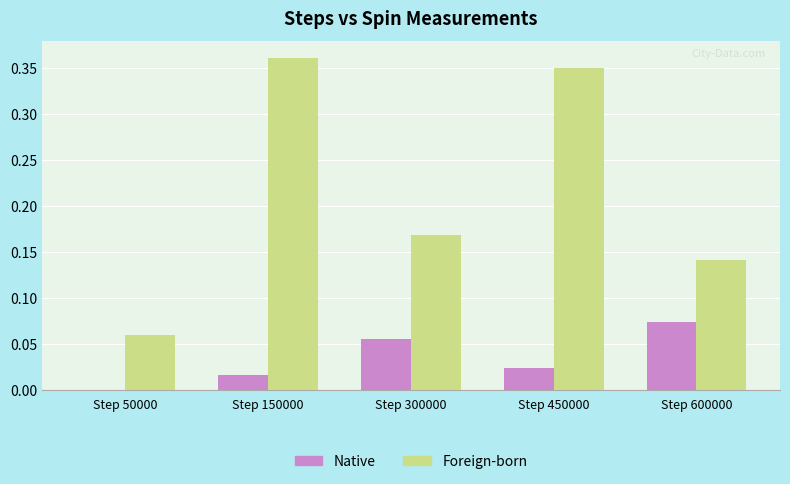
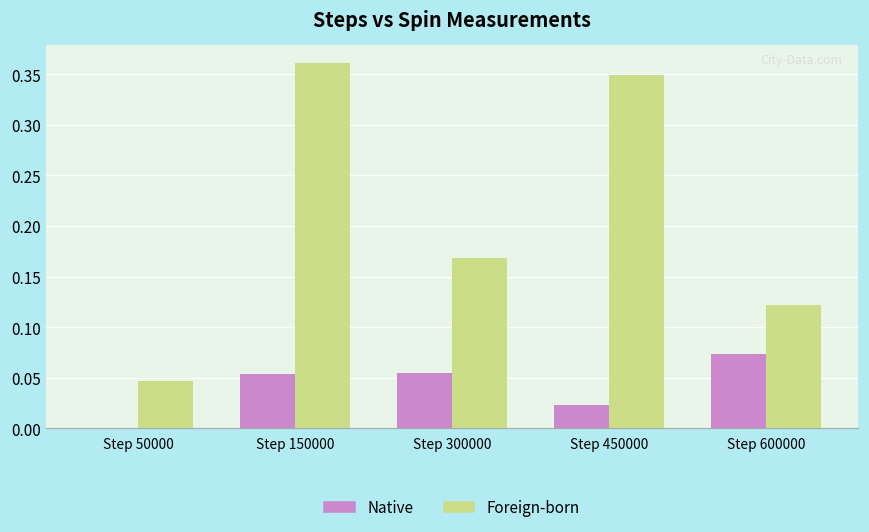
Foreign-born, Step 50000: 0.06 -> 0.05
Native, Step 150000: 0.02 -> 0.05
Foreign-born, Step 600000: 0.14 -> 0.12
